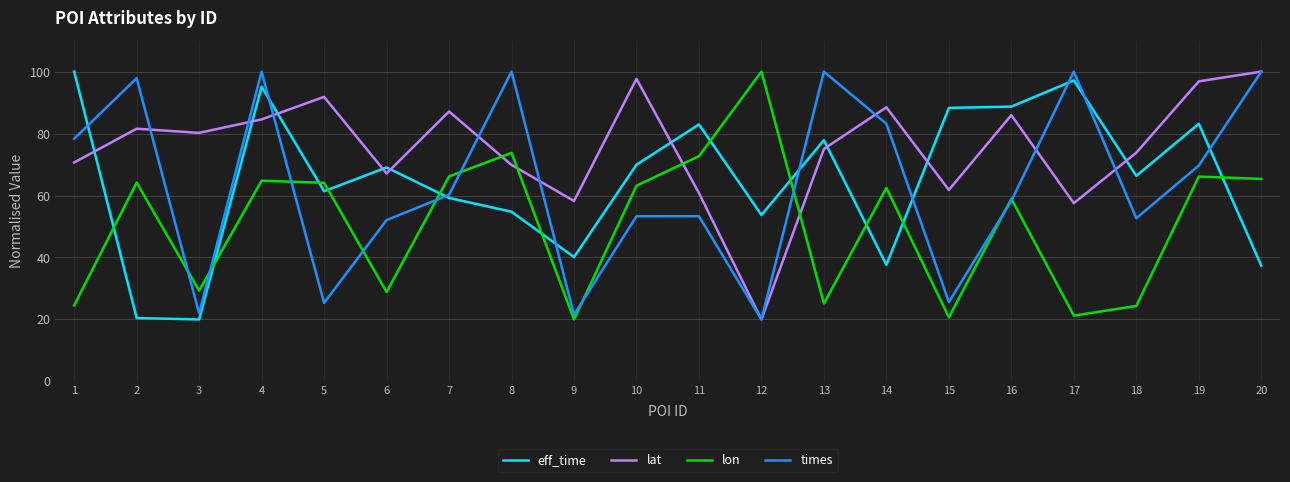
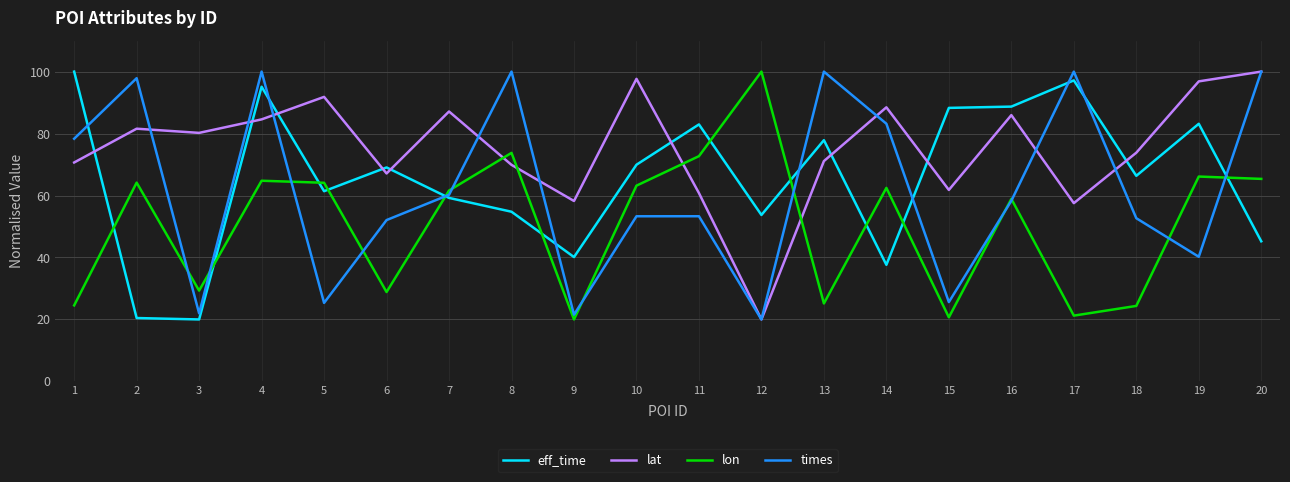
lon, 7: 66 -> 62
lat, 13: 75 -> 71
times, 19: 70 -> 40
eff_time, 20: 37 -> 45
